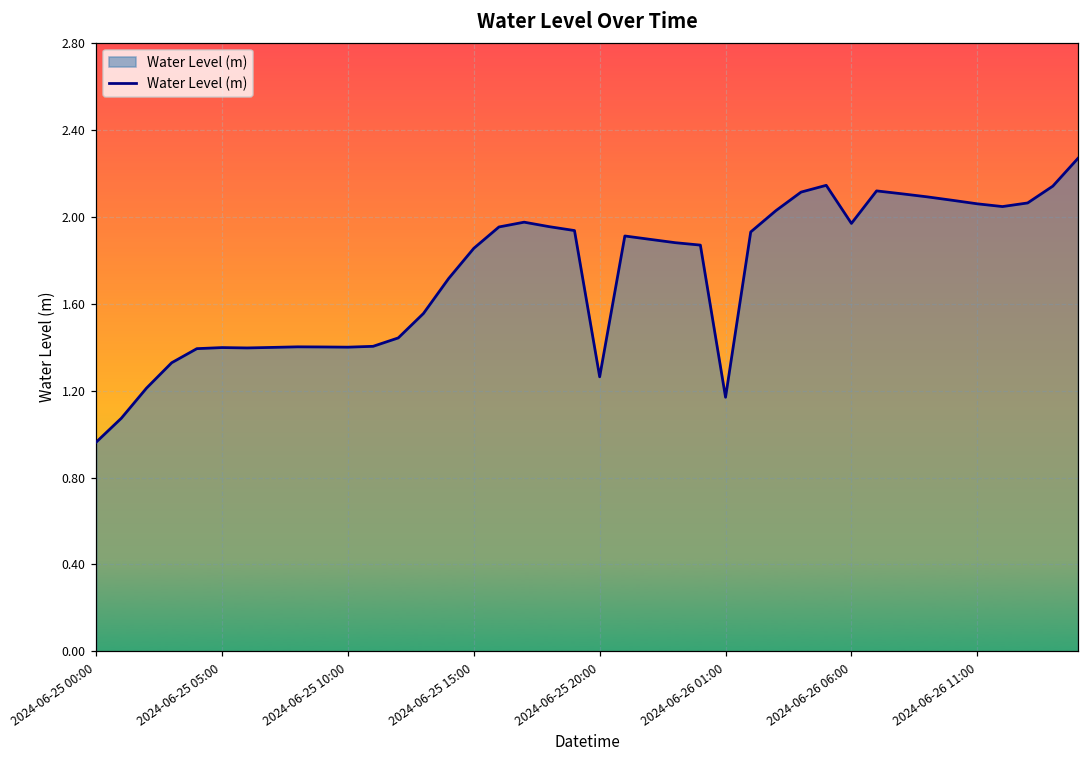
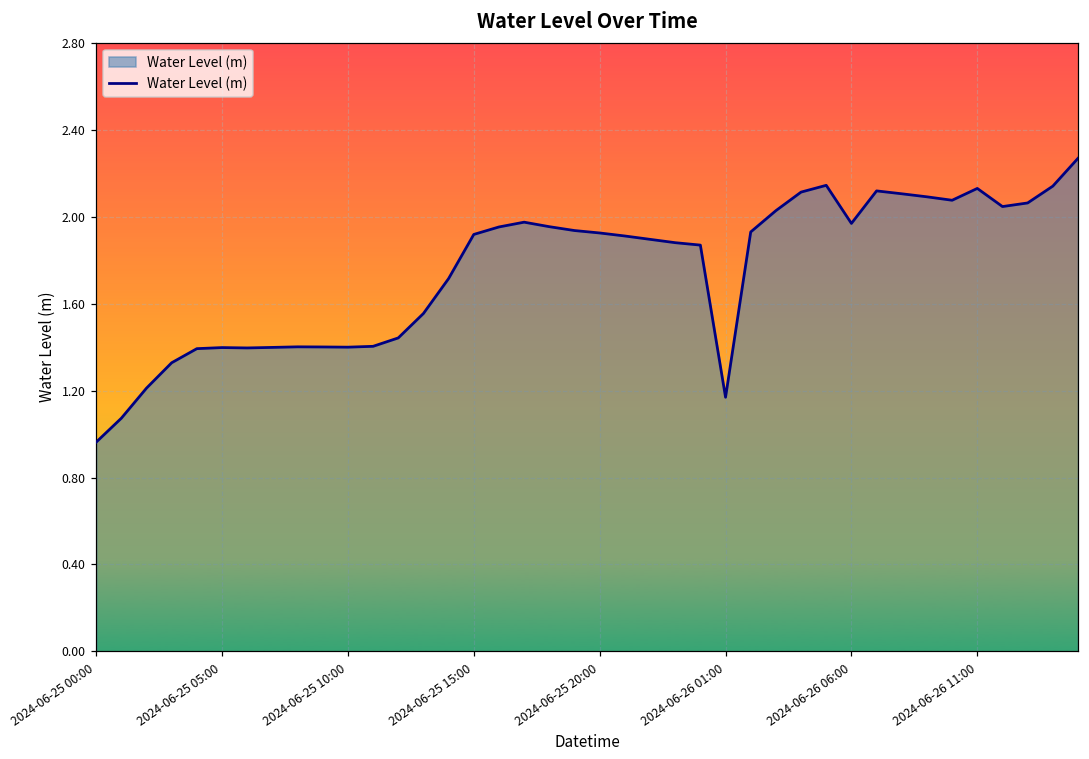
2024-06-25 15:00: 1.85 -> 1.92
2024-06-25 20:00: 1.26 -> 1.93
2024-06-26 11:00: 2.06 -> 2.13
